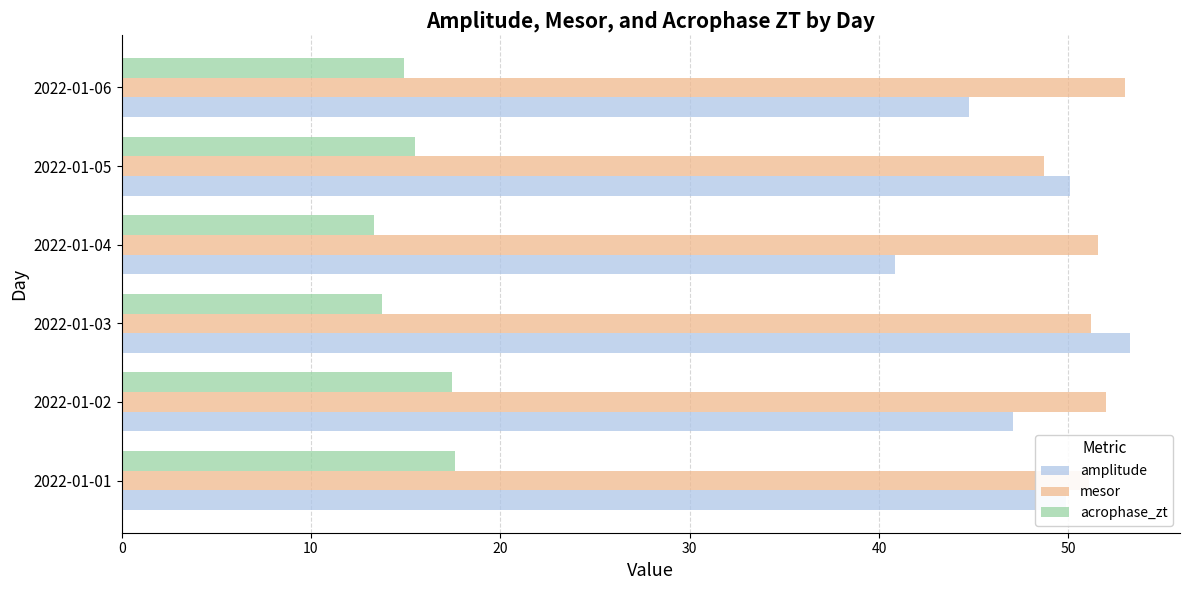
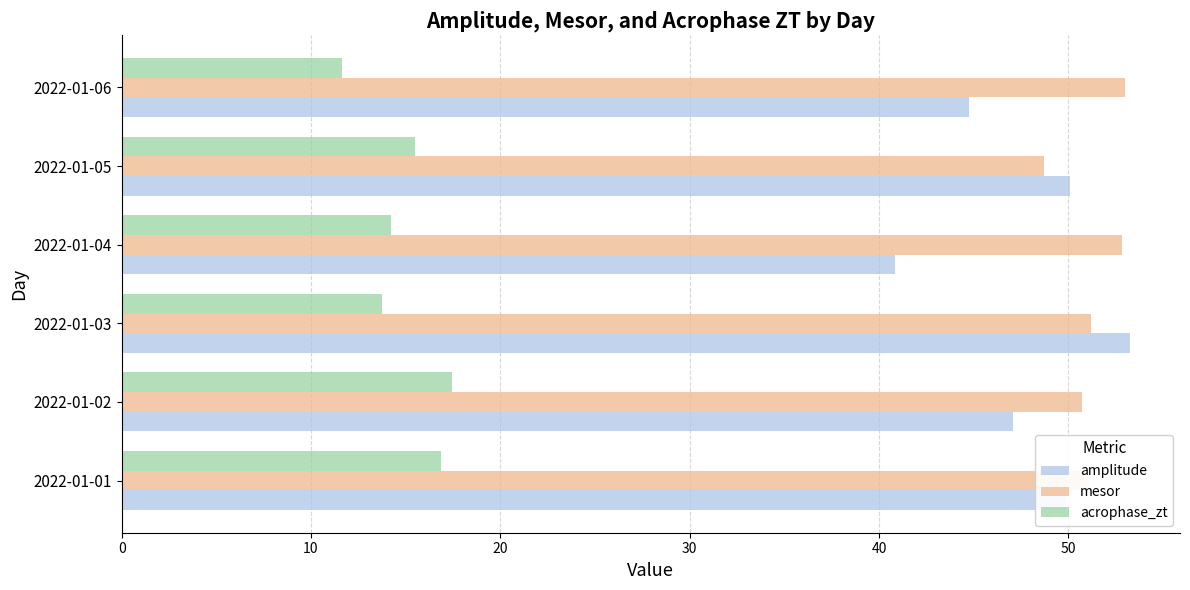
acrophase_zt, 2022-01-06: 14.9 -> 11.6
acrophase_zt, 2022-01-04: 13.3 -> 14.2
mesor, 2022-01-04: 51.6 -> 52.8
mesor, 2022-01-02: 52.0 -> 50.7
acrophase_zt, 2022-01-01: 17.6 -> 16.9
